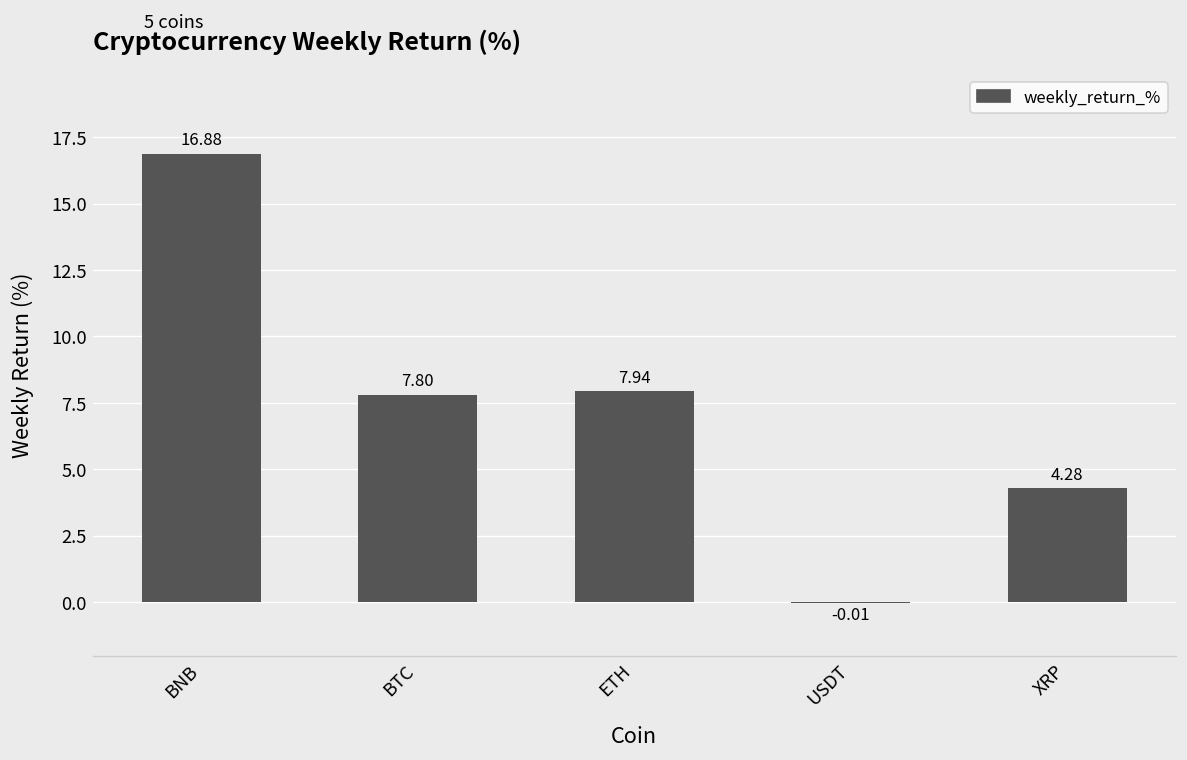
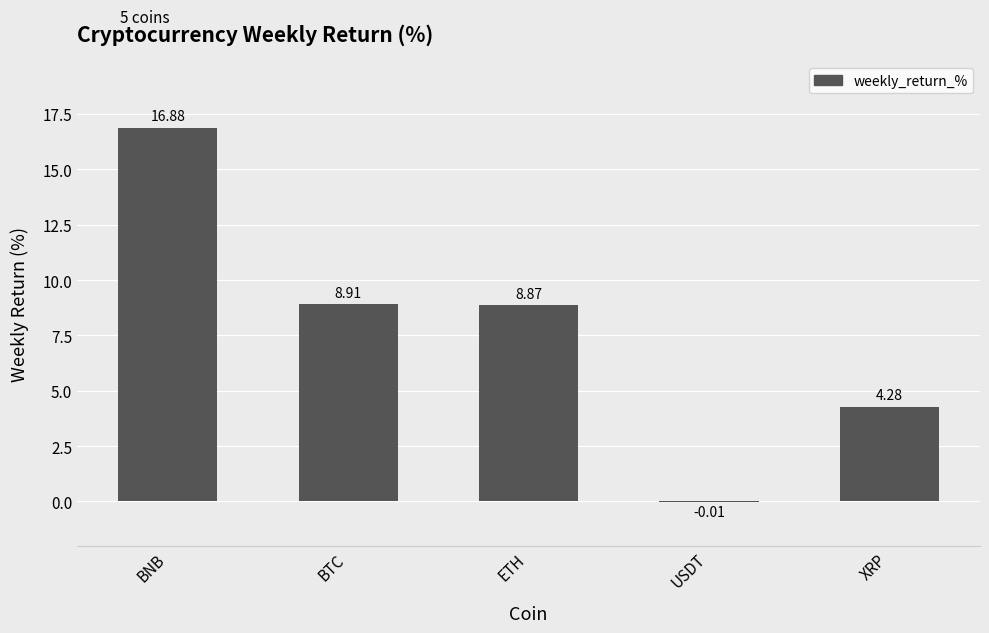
BTC: 7.80 -> 8.91
ETH: 7.94 -> 8.87
